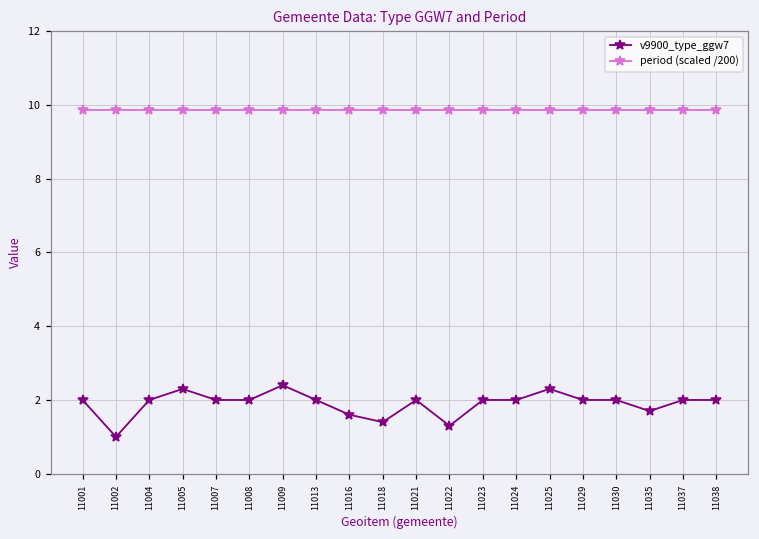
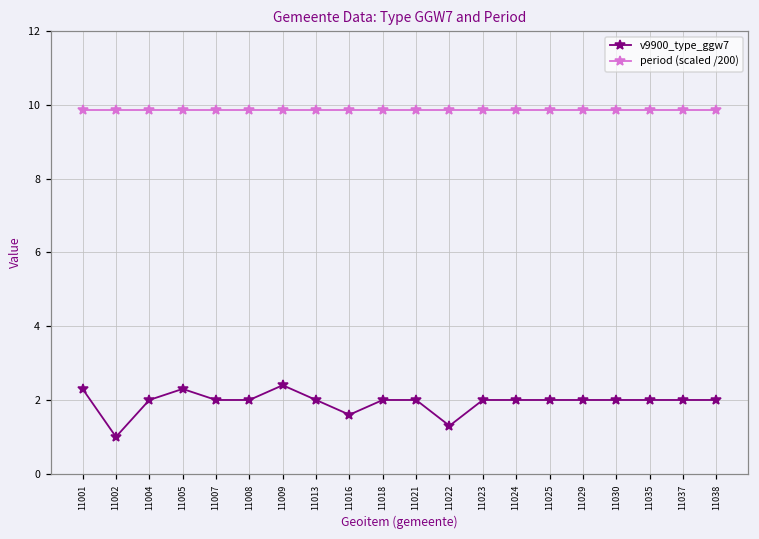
v9900_type_ggw7, 11001: 2.0 -> 2.3
v9900_type_ggw7, 11018: 1.4 -> 2.0
v9900_type_ggw7, 11025: 2.3 -> 2.0
v9900_type_ggw7, 11035: 1.7 -> 2.0
